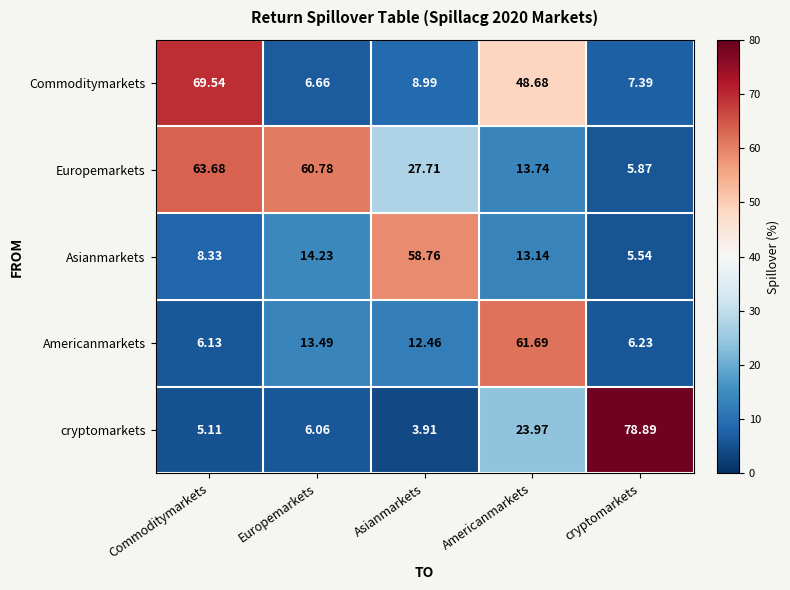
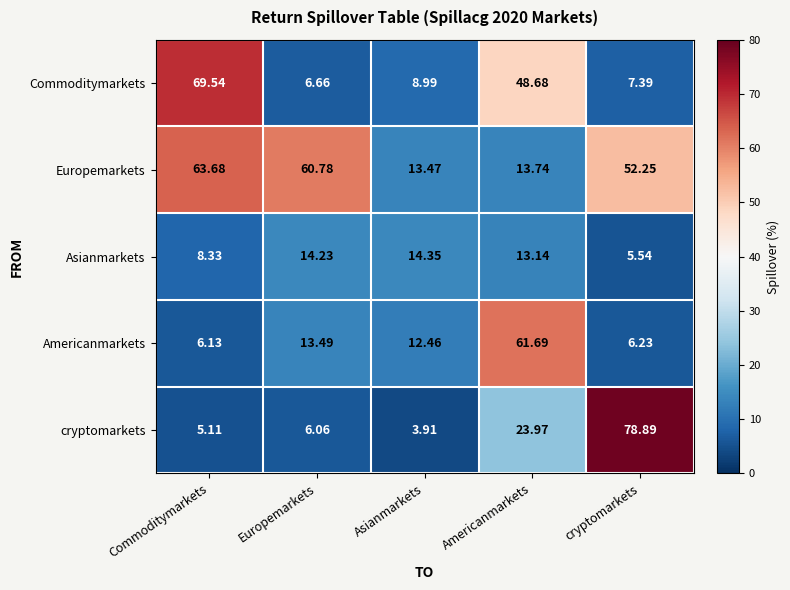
Europemarkets, Asianmarkets: 27.71 -> 13.47
Europemarkets, cryptomarkets: 5.87 -> 52.25
Asianmarkets, Asianmarkets: 58.76 -> 14.35
